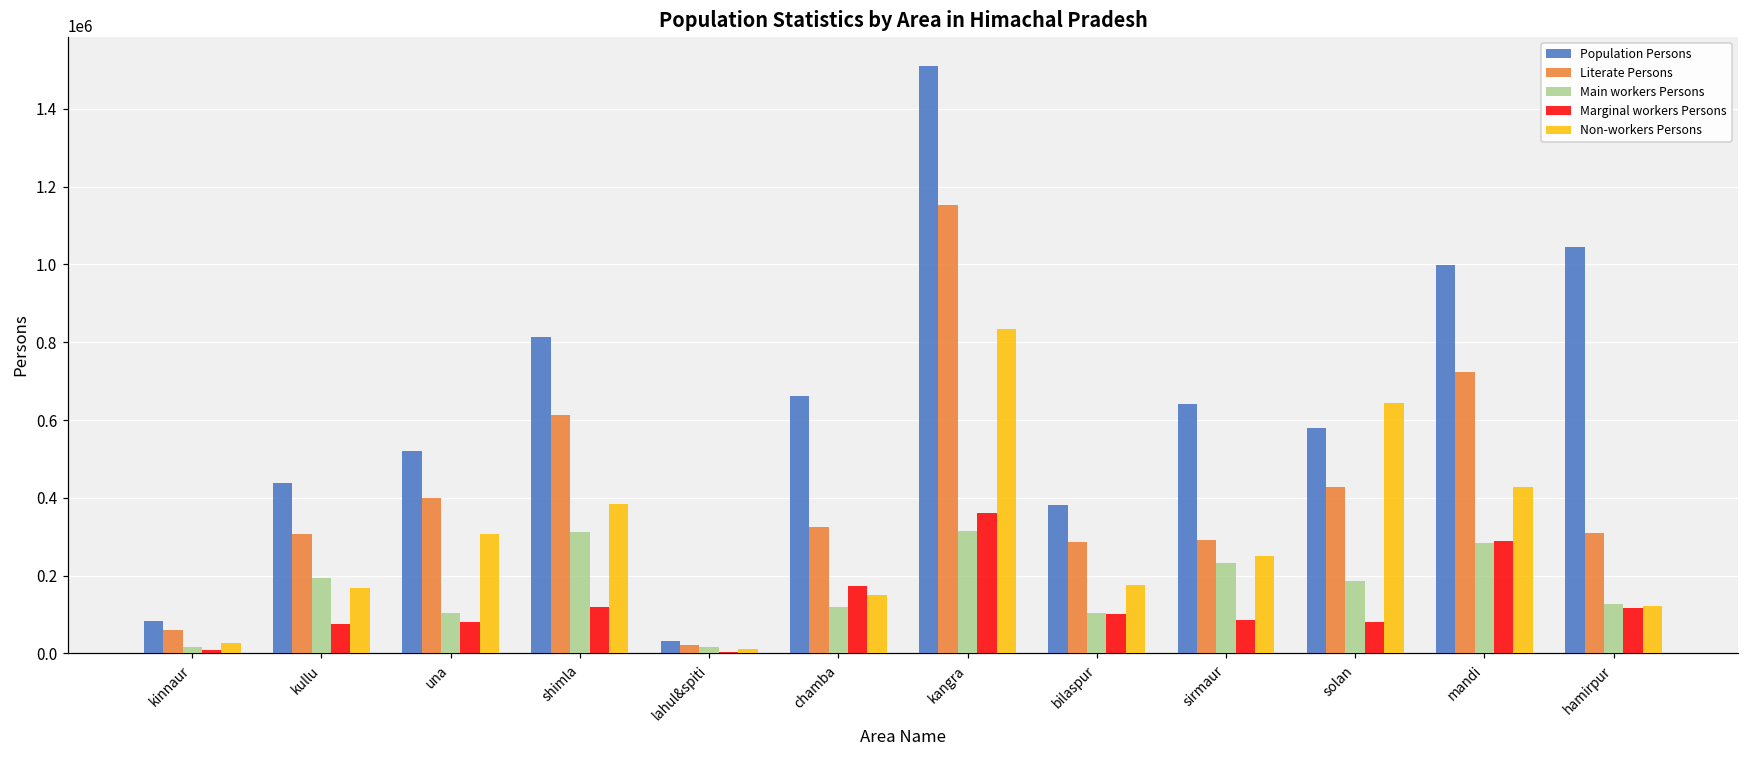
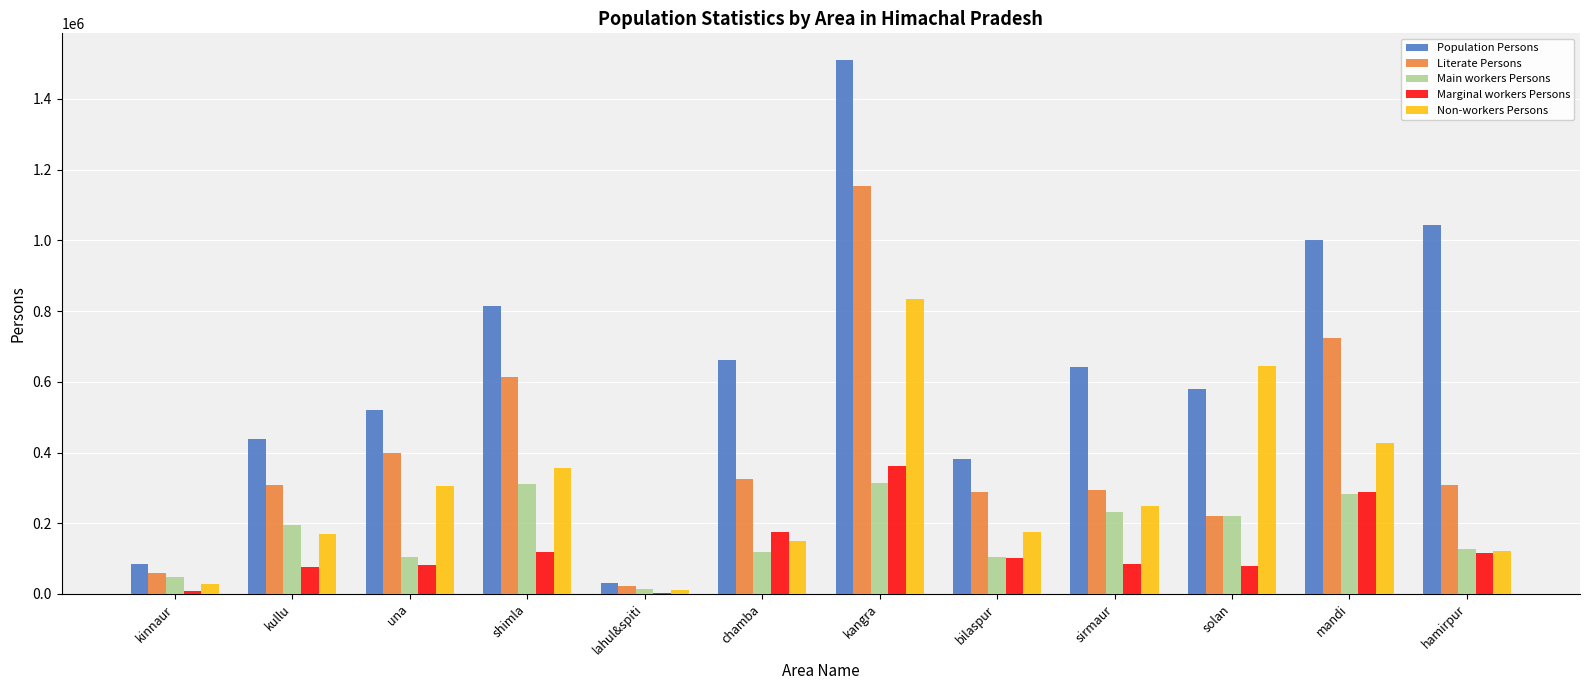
Main workers Persons, kinnaur: 20000 -> 50000
Non-workers Persons, shimla: 380000 -> 360000
Literate Persons, solan: 430000 -> 220000
Main workers Persons, solan: 190000 -> 220000
